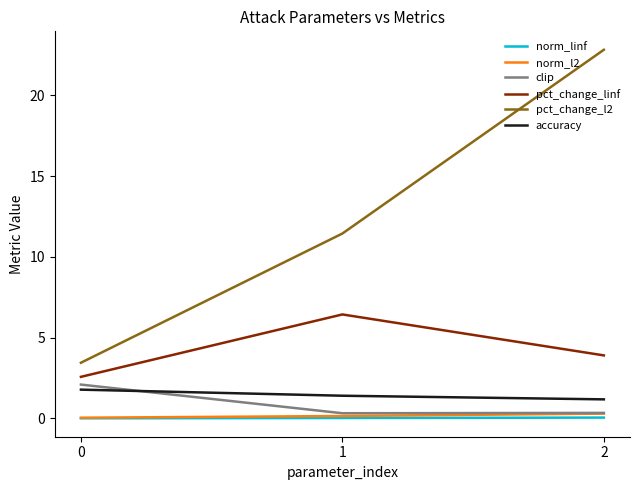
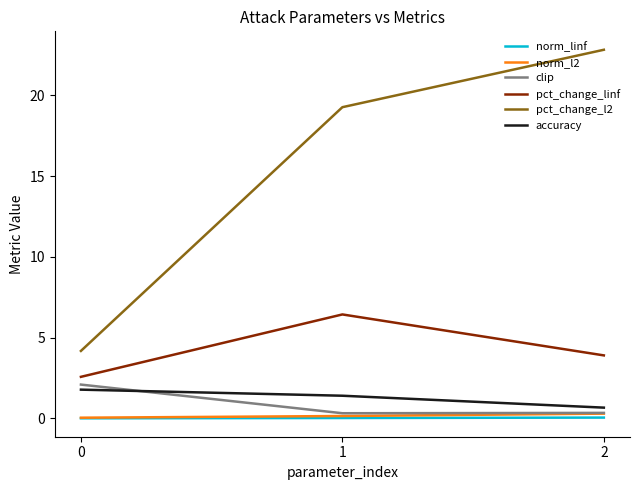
pct_change_l2, 0: 3.4 -> 4.2
pct_change_l2, 1: 11.4 -> 19.3
accuracy, 2: 1.2 -> 0.7
